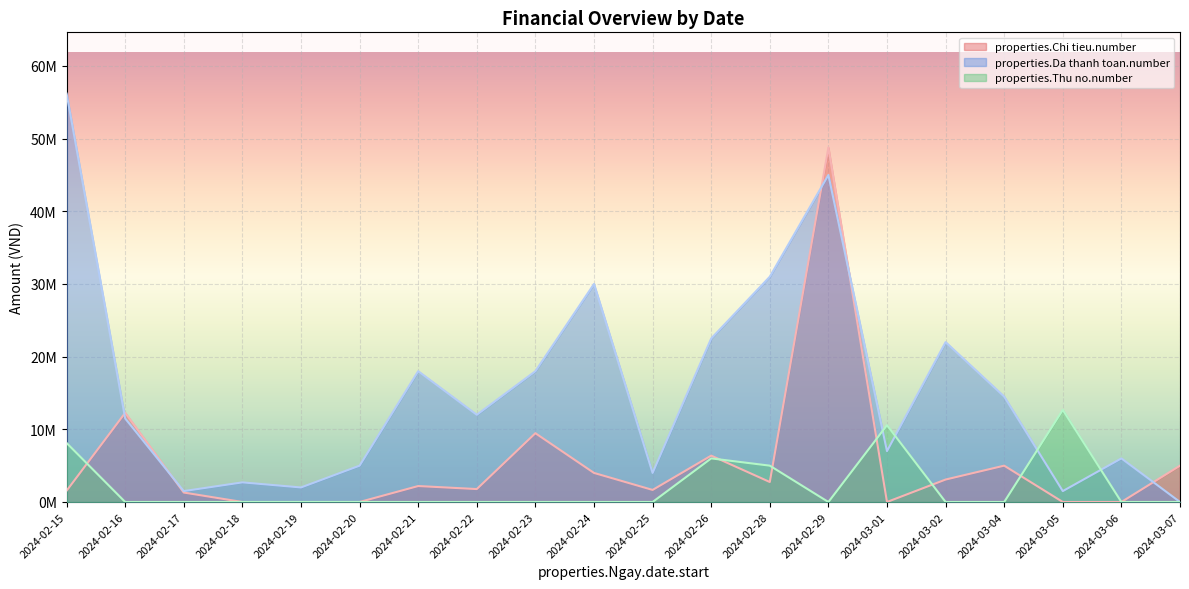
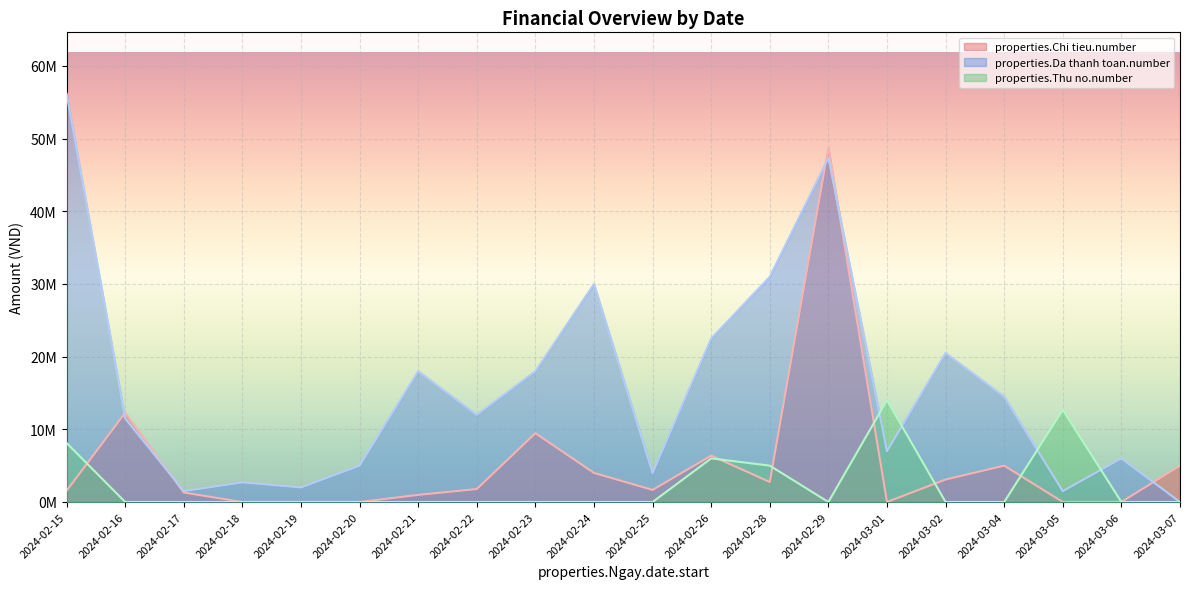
properties.Chi tieu.number, 2024-02-21: 2000000 -> 1000000
properties.Da thanh toan.number, 2024-02-29: 45000000 -> 47000000
properties.Thu no.number, 2024-03-01: 11000000 -> 14000000
properties.Da thanh toan.number, 2024-03-02: 22000000 -> 20000000
